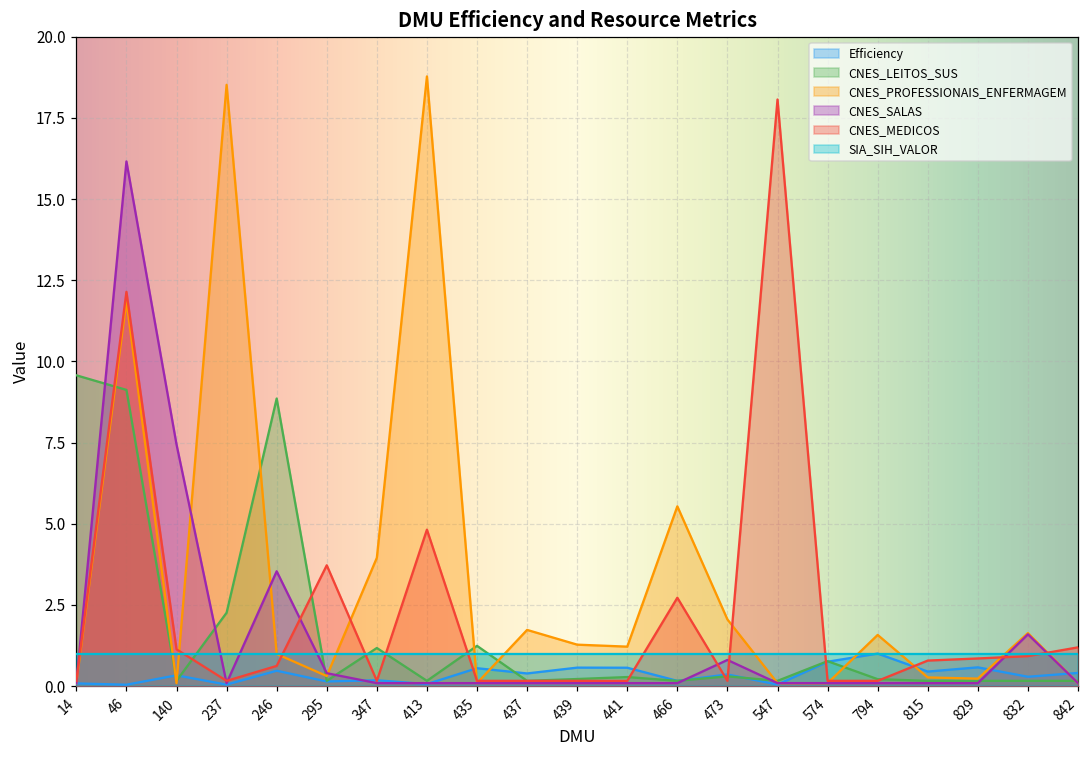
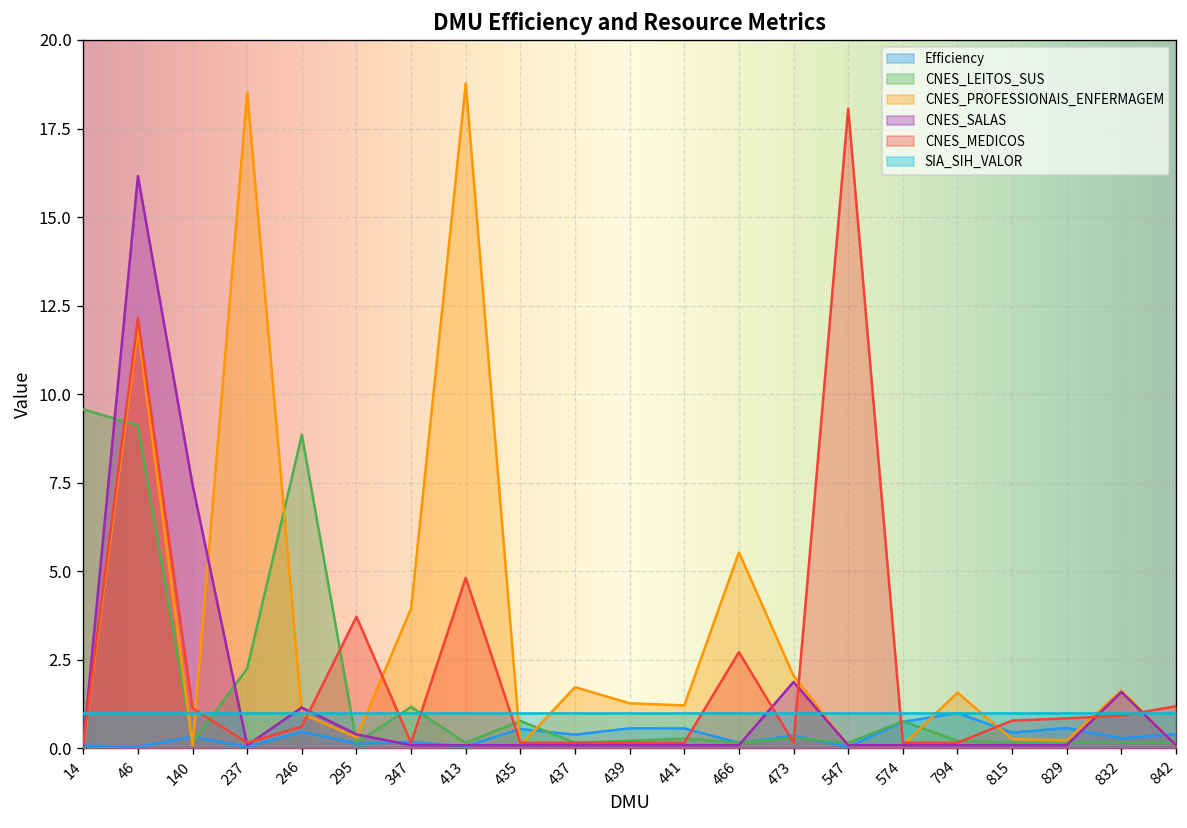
CNES_SALAS, 246: 3.5 -> 1.2
CNES_LEITOS_SUS, 435: 1.2 -> 0.8
CNES_SALAS, 473: 0.8 -> 1.9
